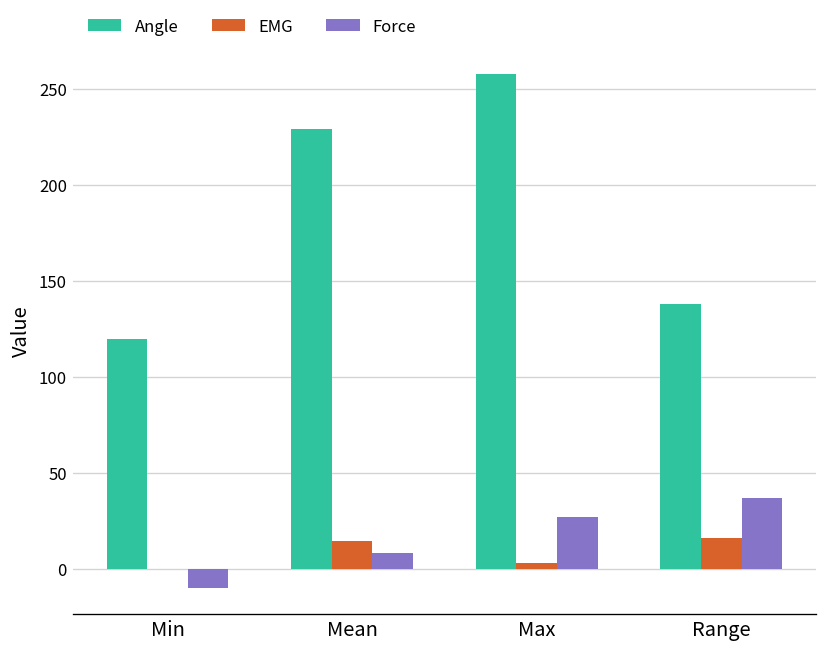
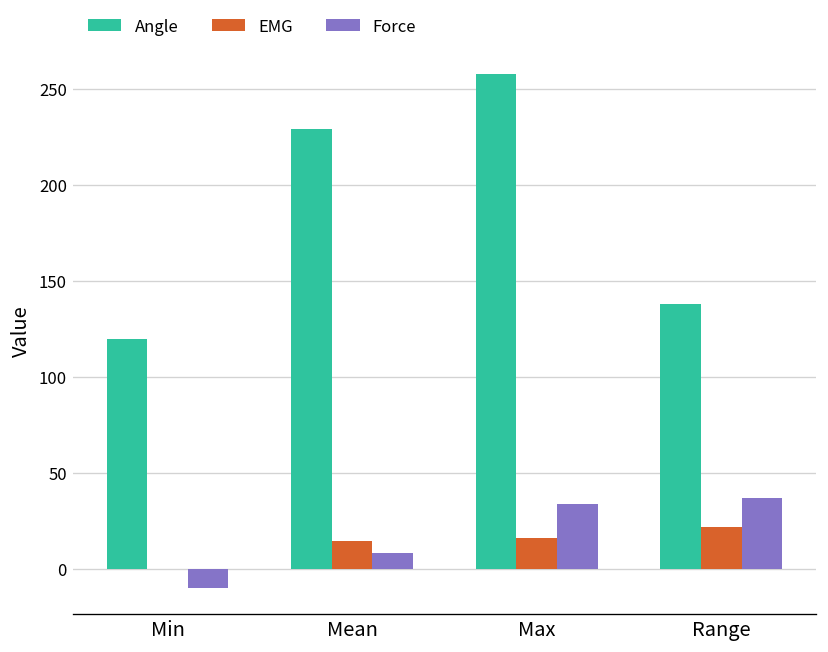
EMG, Max: 3 -> 16
Force, Max: 27 -> 34
EMG, Range: 16 -> 22
